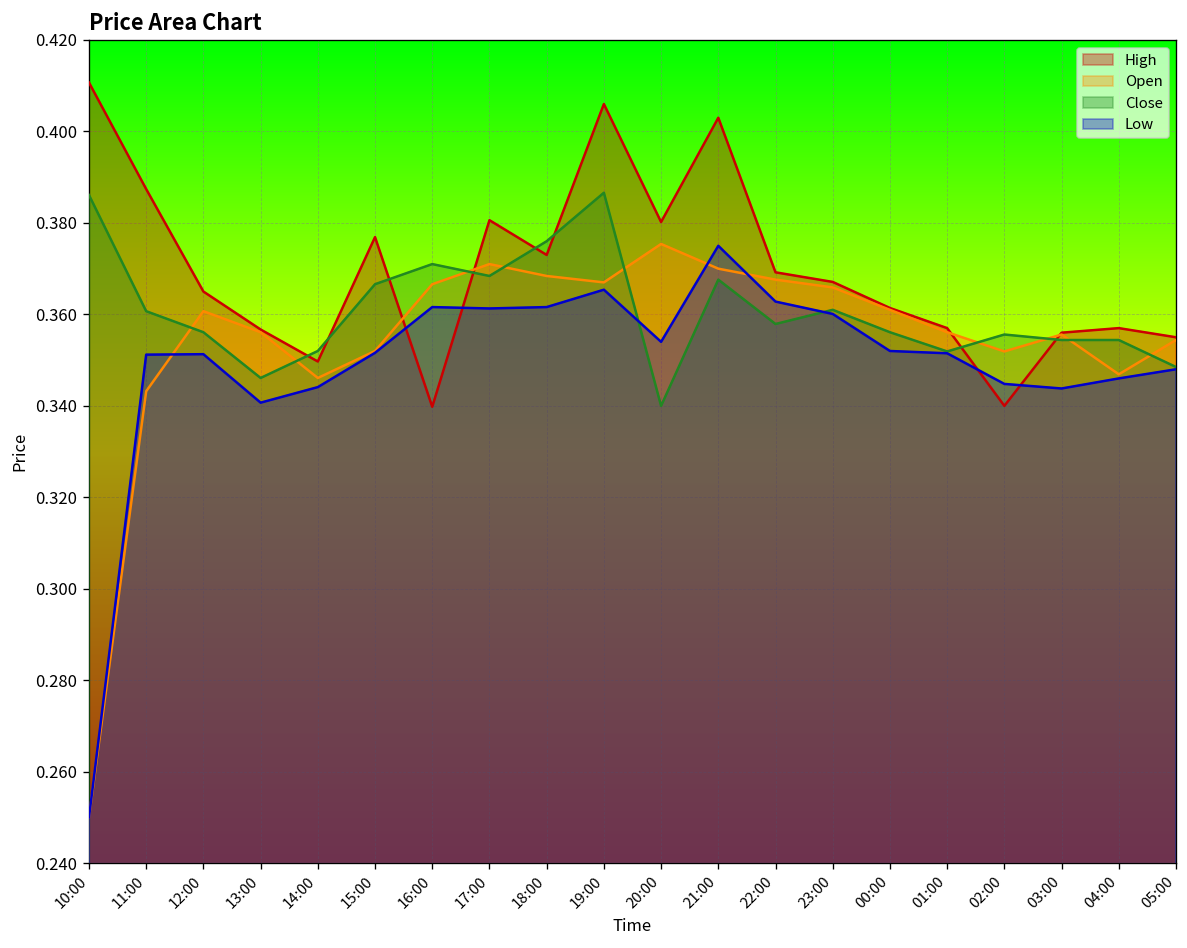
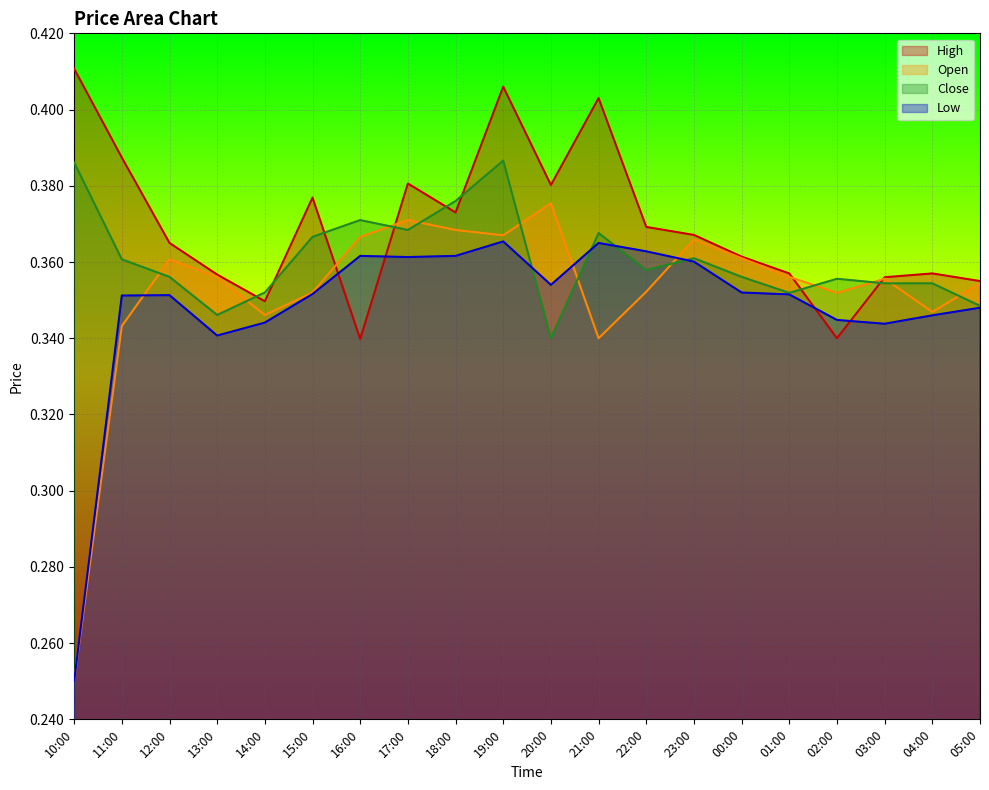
Open, 21:00: 0.37 -> 0.34
Low, 21:00: 0.375 -> 0.365
Open, 22:00: 0.368 -> 0.352
